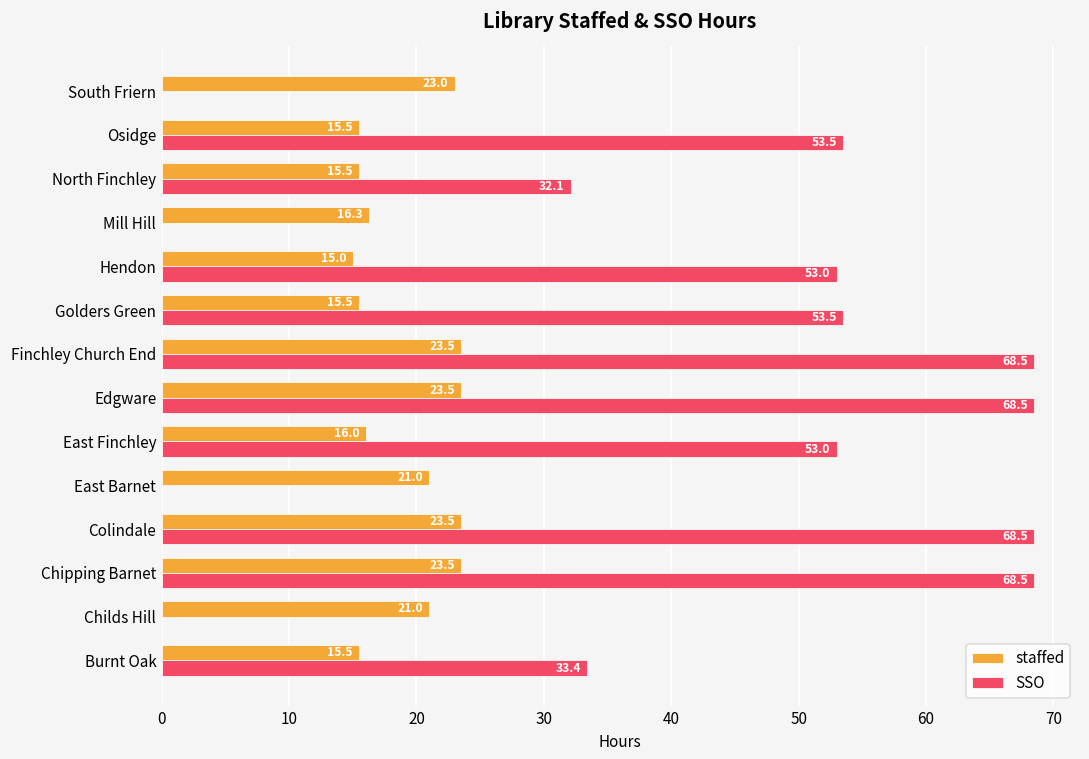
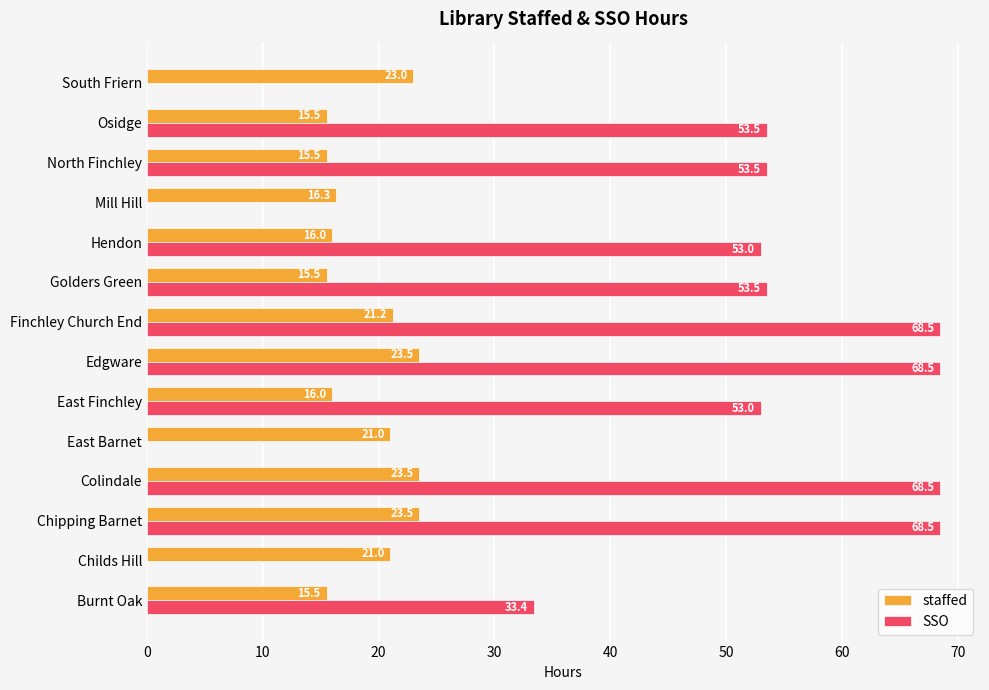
SSO, North Finchley: 32.1 -> 53.5
staffed, Hendon: 15.0 -> 16.0
staffed, Finchley Church End: 23.5 -> 21.2
